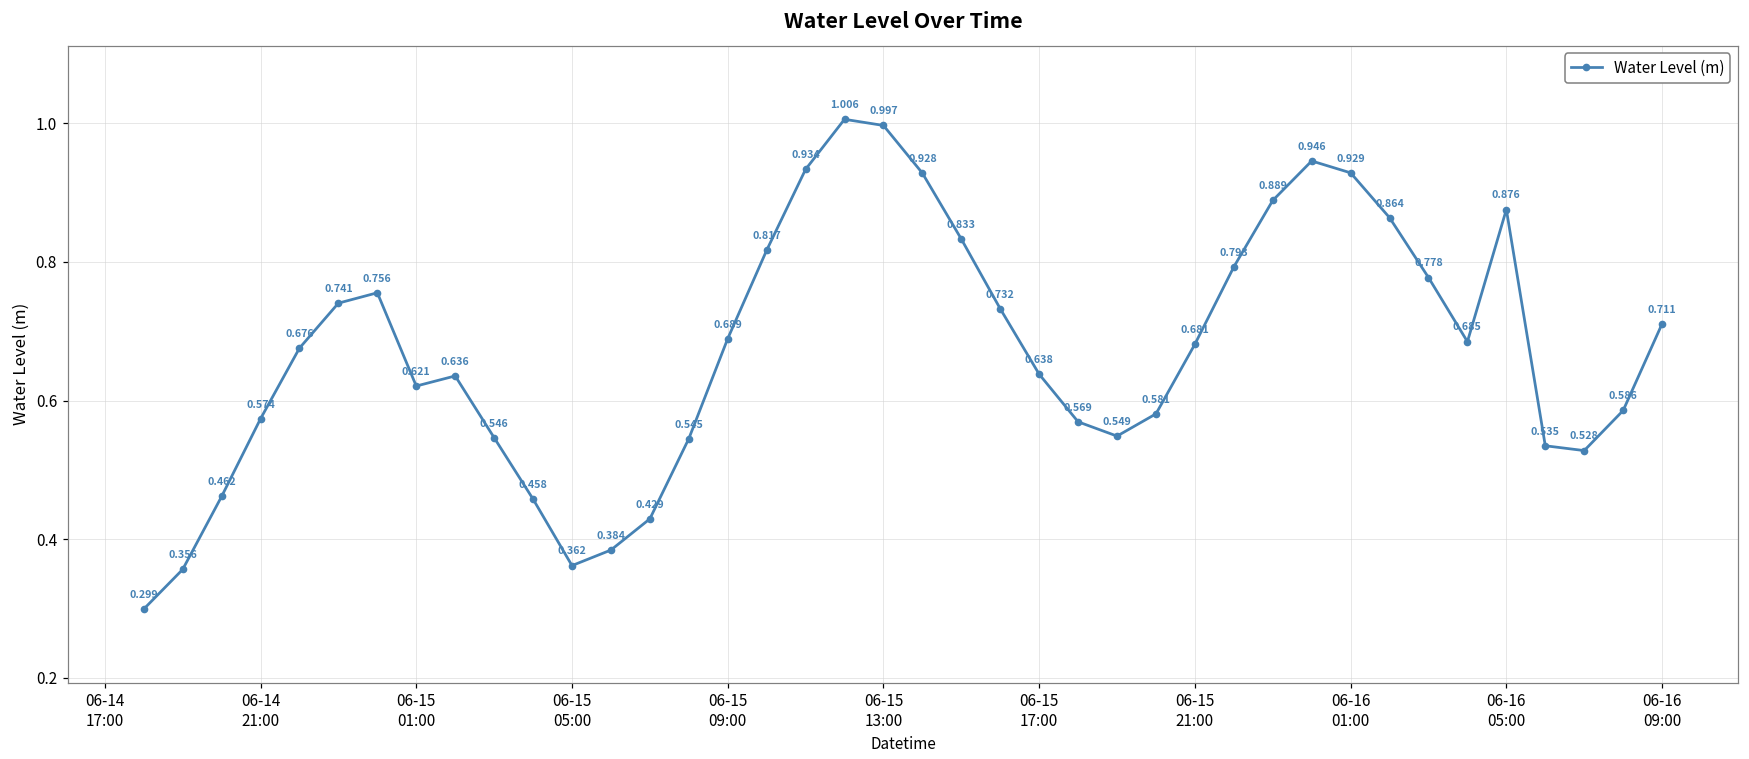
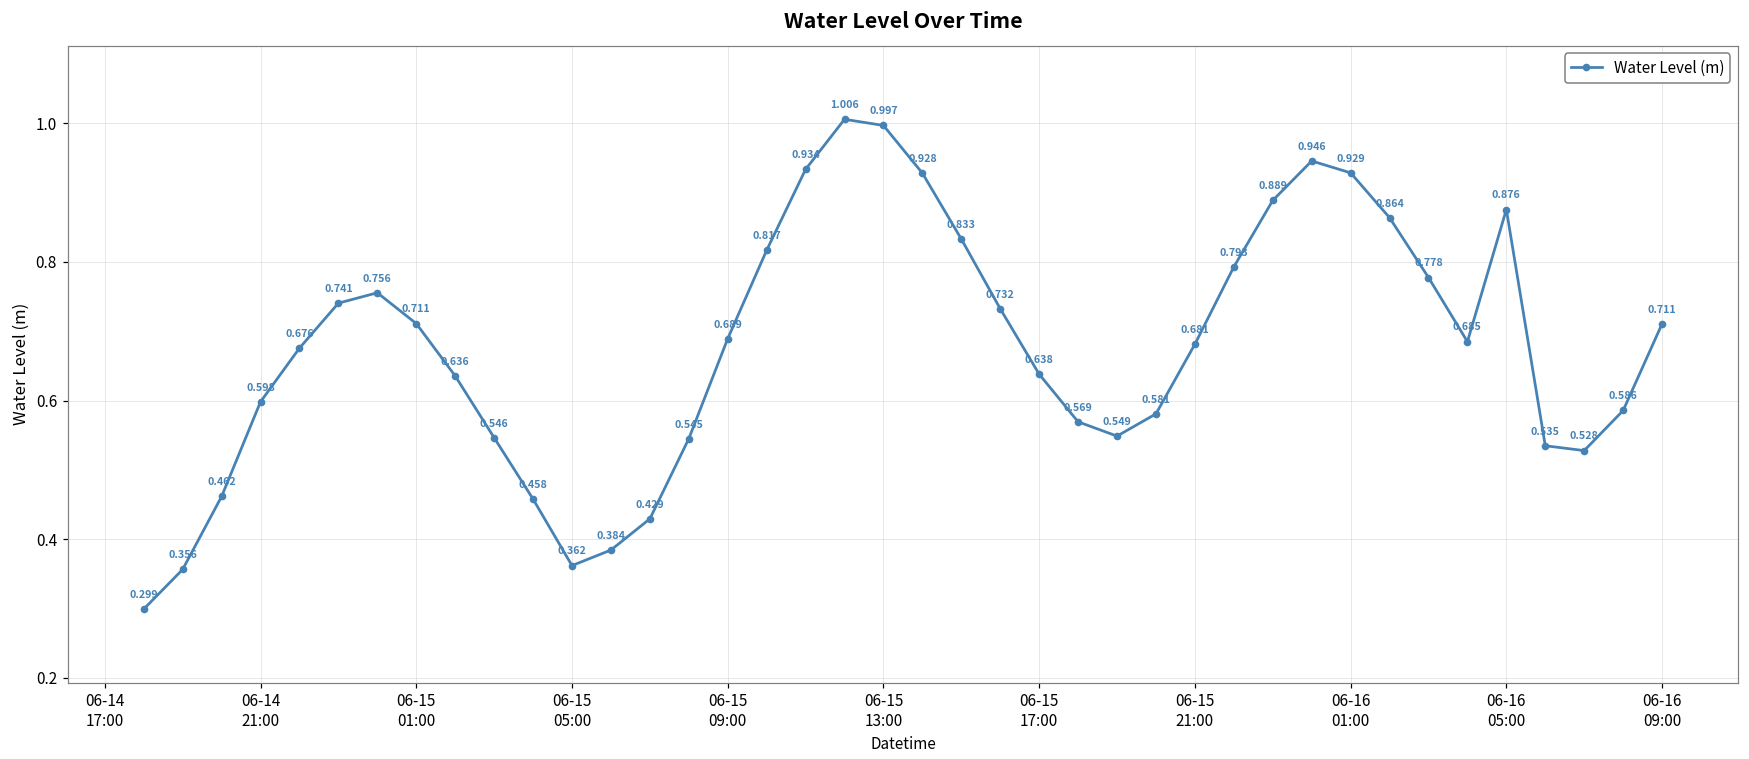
06-14 21:00: 0.574 -> 0.598
06-15 01:00: 0.621 -> 0.711
